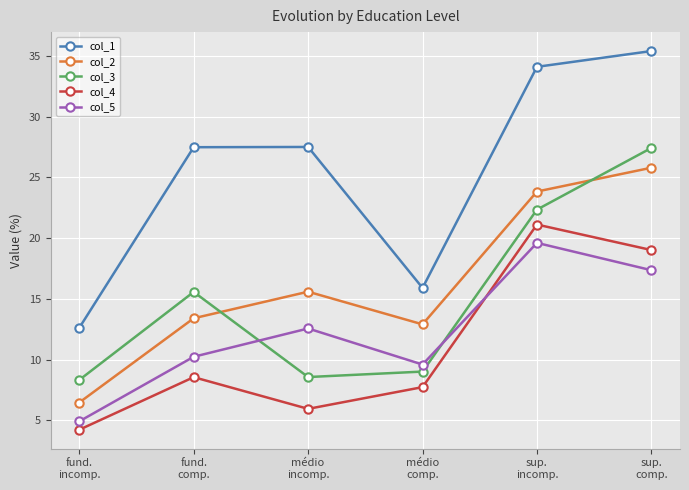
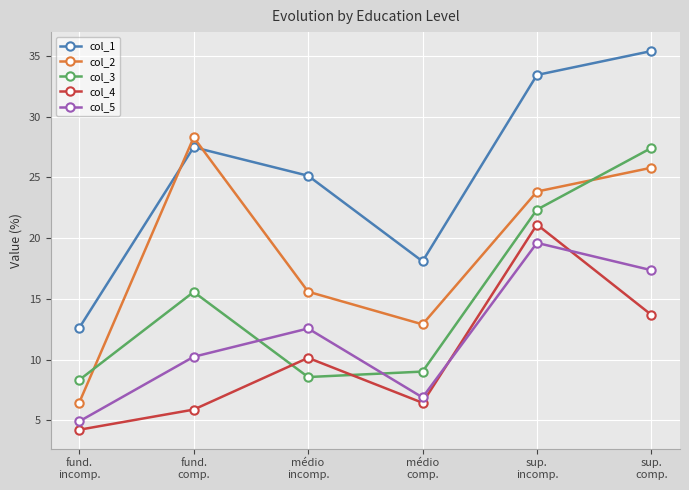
col_2, fund. comp.: 13.4 -> 28.3
col_4, fund. comp.: 8.6 -> 5.9
col_1, médio incomp.: 27.5 -> 25.1
col_4, médio incomp.: 5.9 -> 10.1
col_1, médio comp.: 15.9 -> 18.1
col_4, médio comp.: 7.7 -> 6.4
col_5, médio comp.: 9.6 -> 6.9
col_1, sup. incomp.: 34.1 -> 33.4
col_4, sup. comp.: 19.0 -> 13.7
